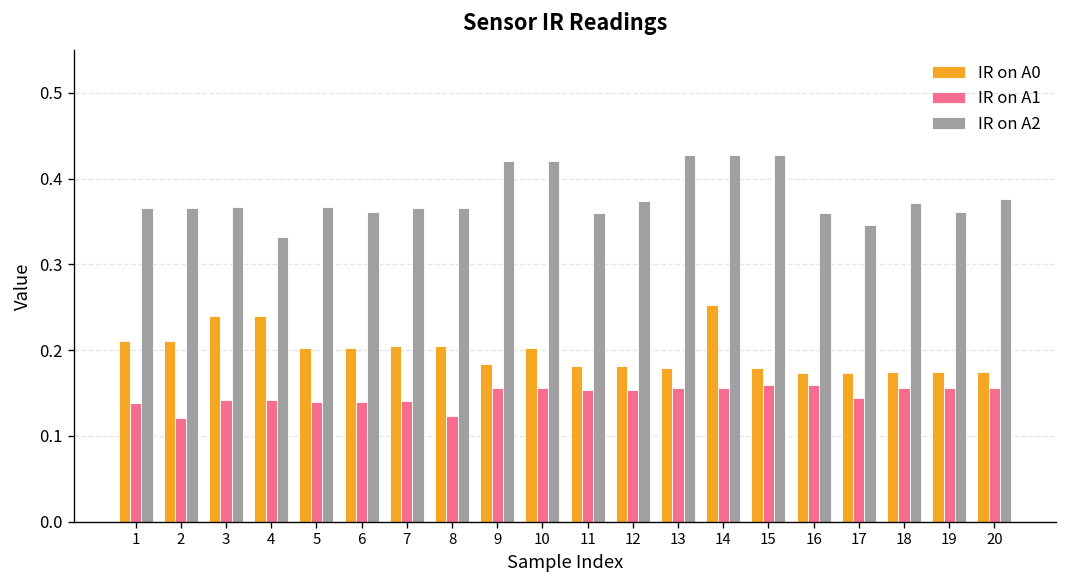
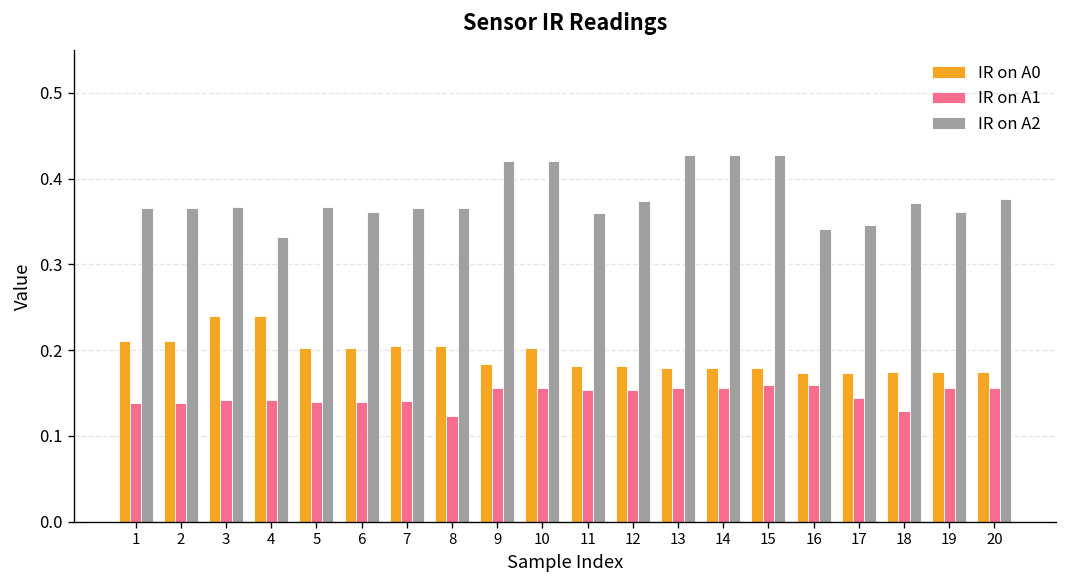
IR on A1, 2: 0.12 -> 0.14
IR on A0, 14: 0.25 -> 0.18
IR on A2, 16: 0.36 -> 0.34
IR on A1, 18: 0.16 -> 0.13
